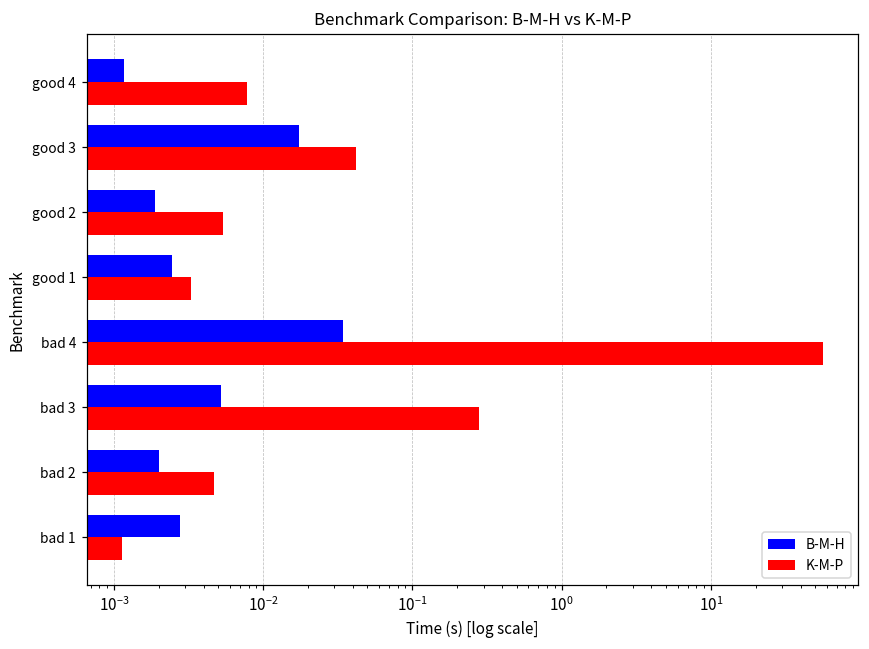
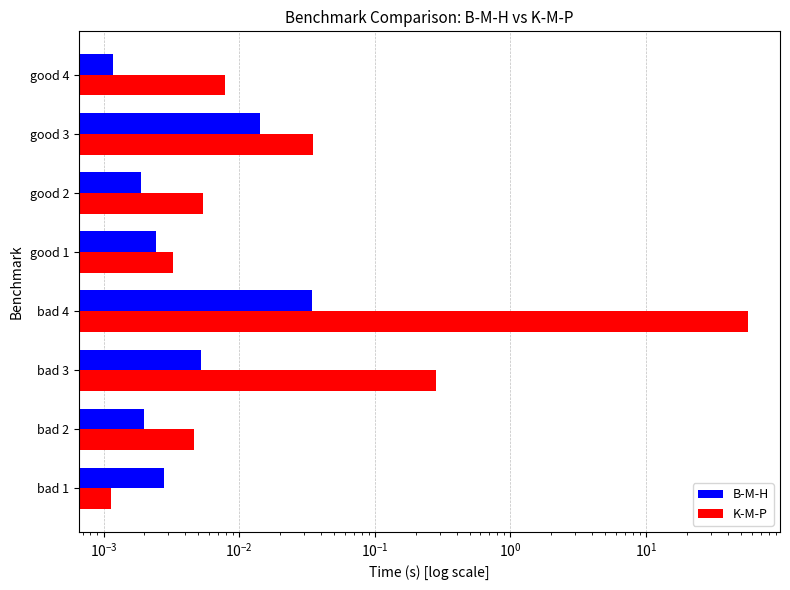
B-M-H, good 3: 0.017 -> 0.014
K-M-P, good 3: 0.042 -> 0.035
